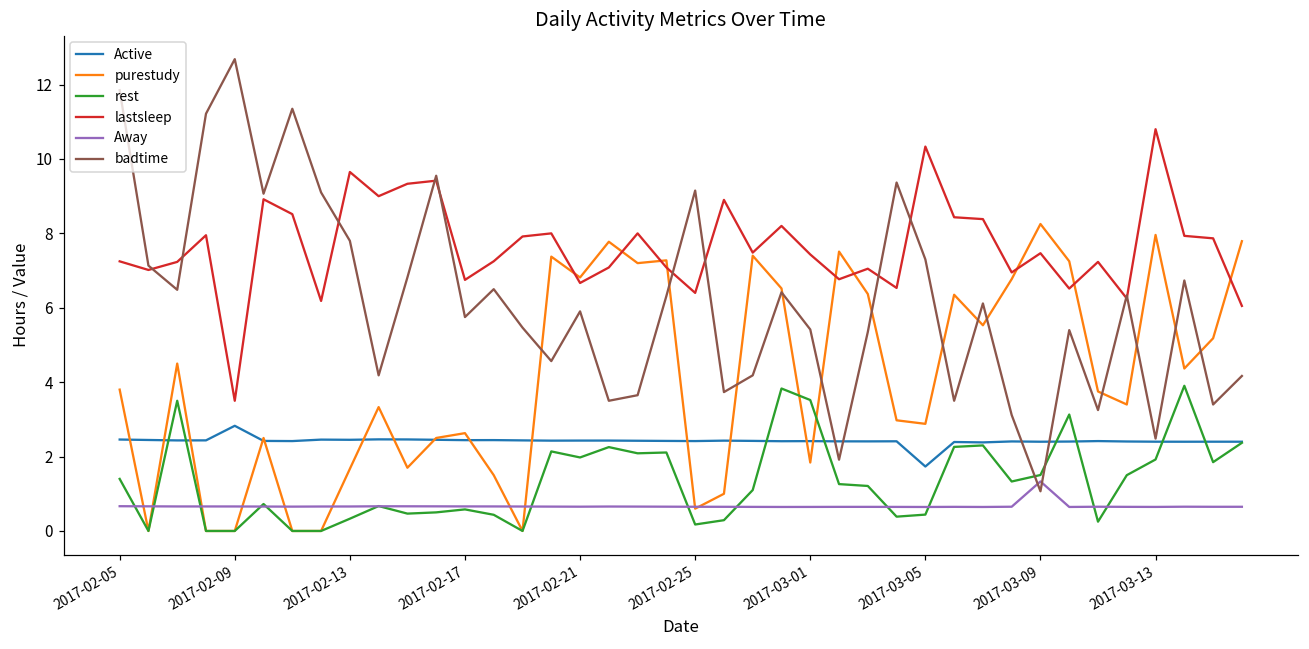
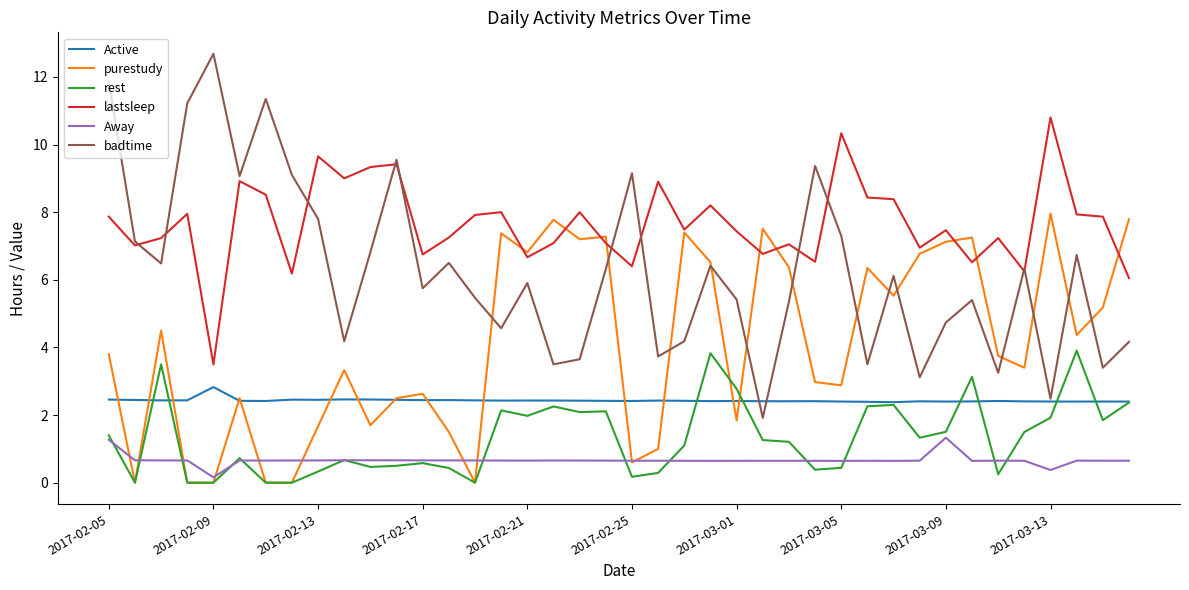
lastsleep, 2017-02-05: 7.2 -> 7.9
Away, 2017-02-05: 0.7 -> 1.3
Away, 2017-02-09: 0.7 -> 0.2
rest, 2017-03-01: 3.5 -> 2.8
Active, 2017-03-05: 1.7 -> 2.4
purestudy, 2017-03-09: 8.3 -> 7.1
badtime, 2017-03-09: 1.1 -> 4.7
Away, 2017-03-13: 0.6 -> 0.4
